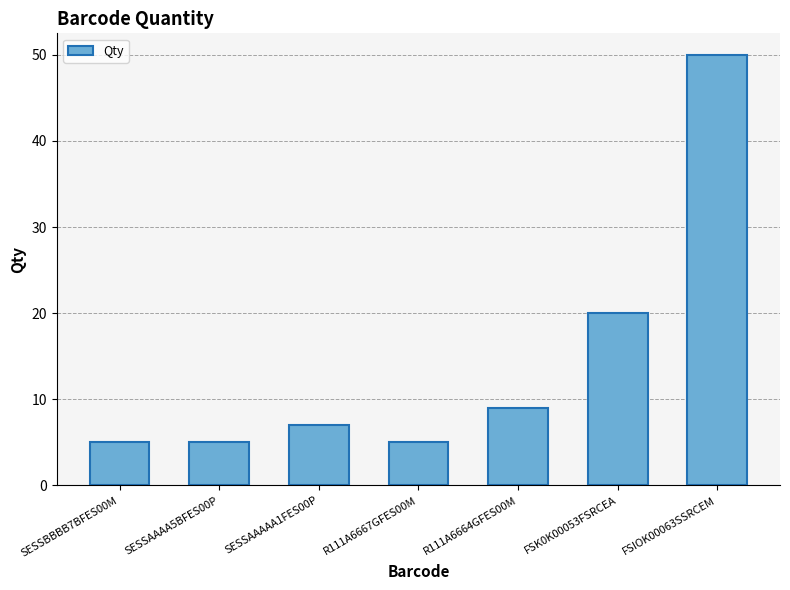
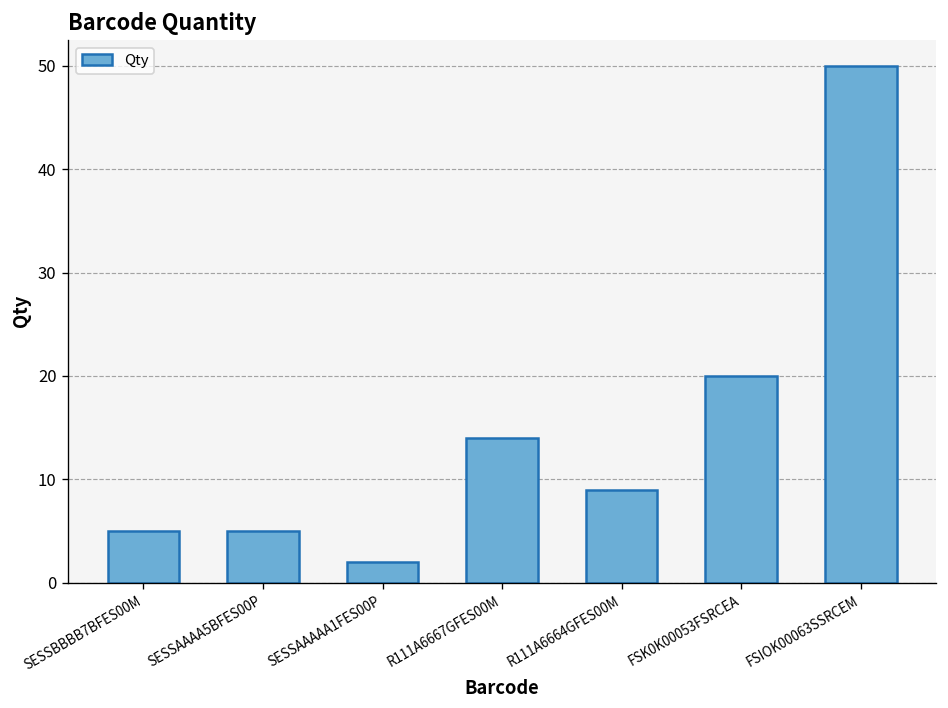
SESSAAAAA1FES00P: 7 -> 2
R111A6667GFES00M: 5 -> 14
